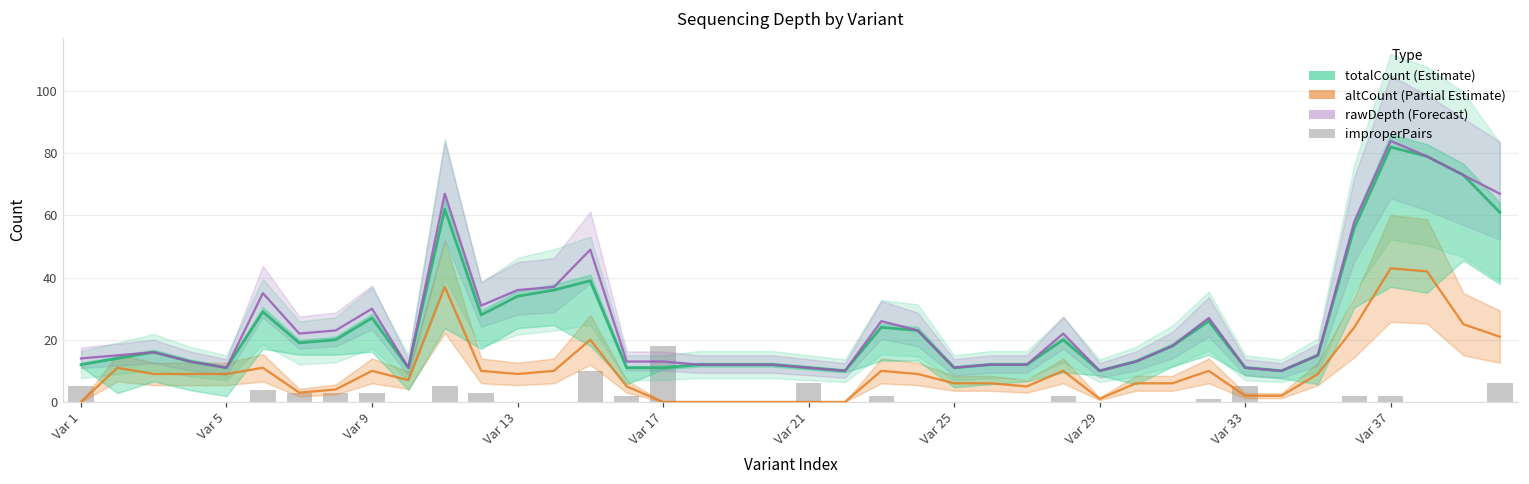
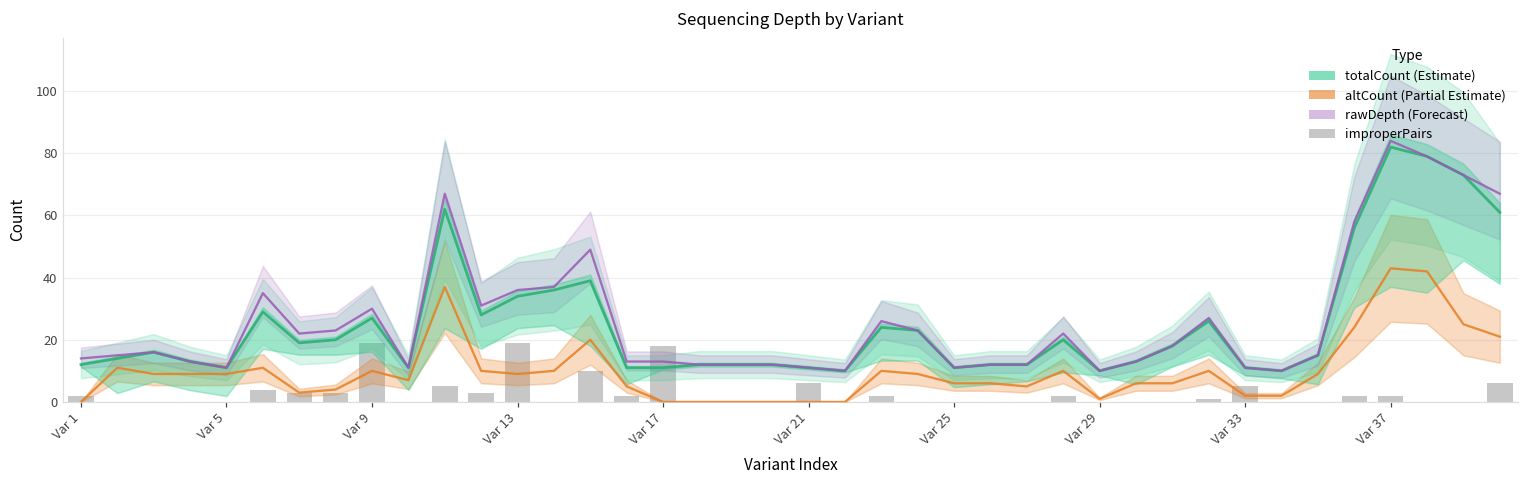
improperPairs, Var 1: 5 -> 2
improperPairs, Var 9: 3 -> 19
improperPairs, Var 13: 0 -> 19
